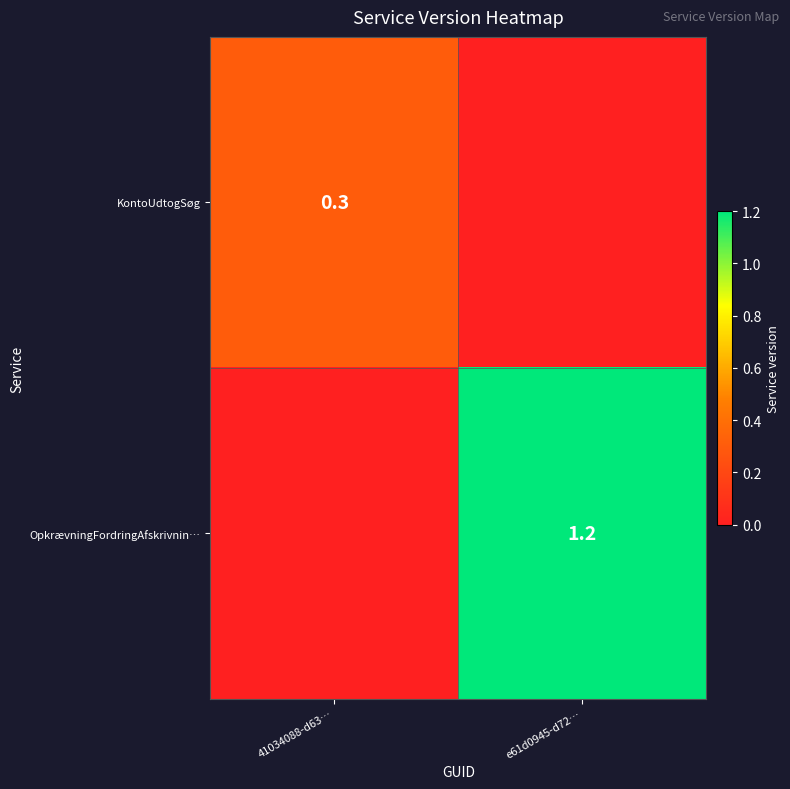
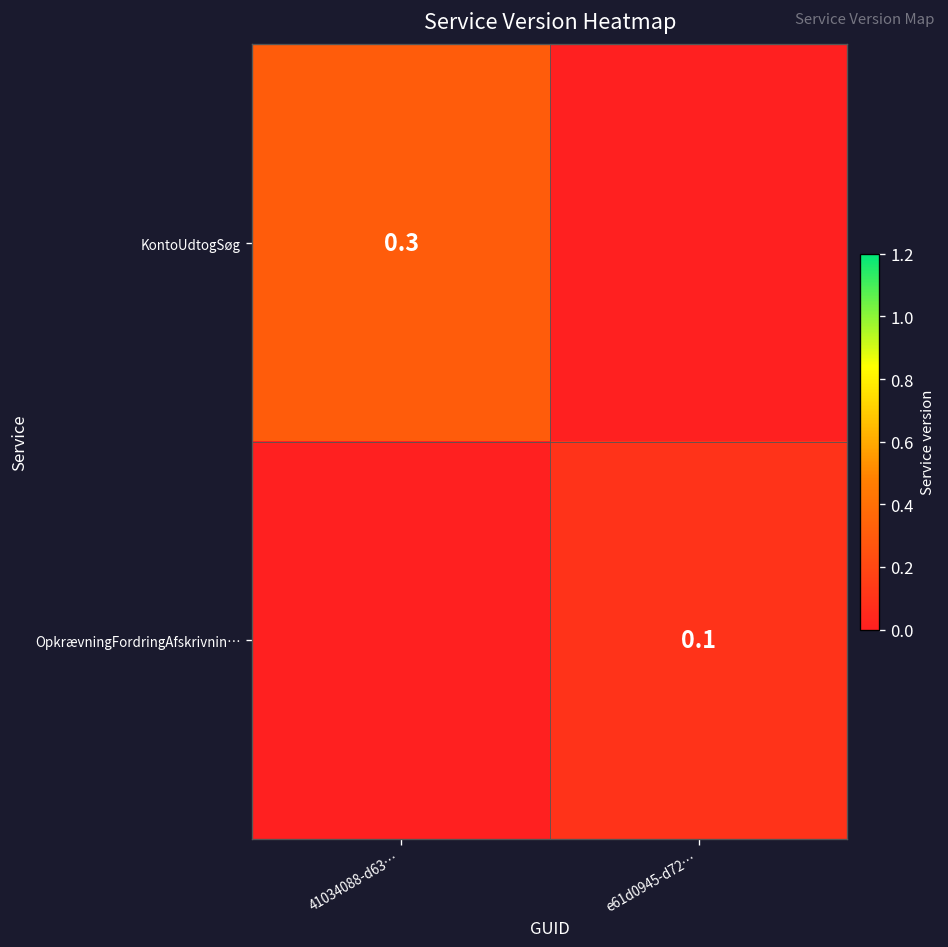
OpkrævningFordringAfskrivnin…, e61d0945-d72…: 1.2 -> 0.1
